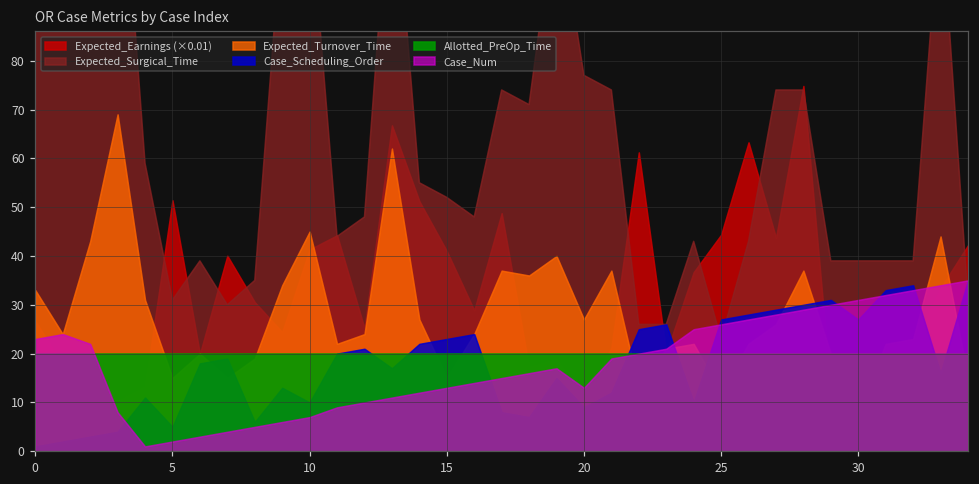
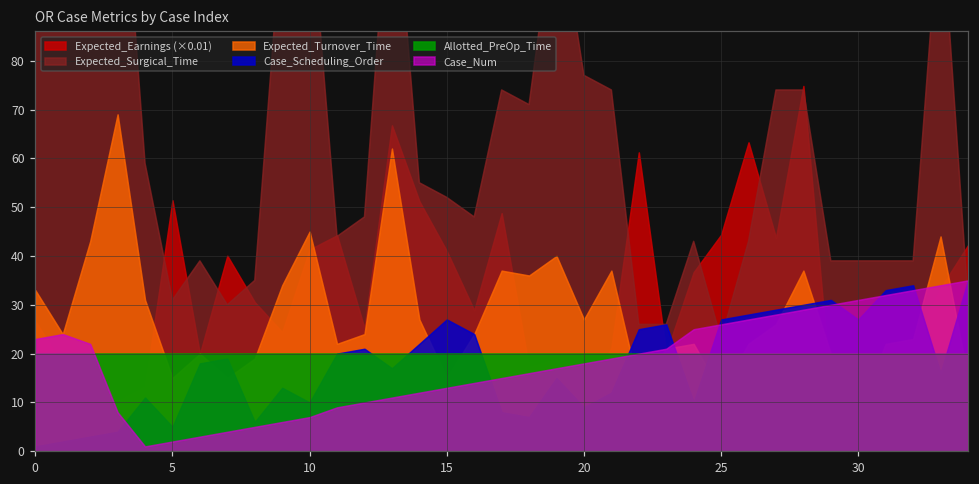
Case_Scheduling_Order, 15: 23 -> 27
Case_Num, 20: 13 -> 18
